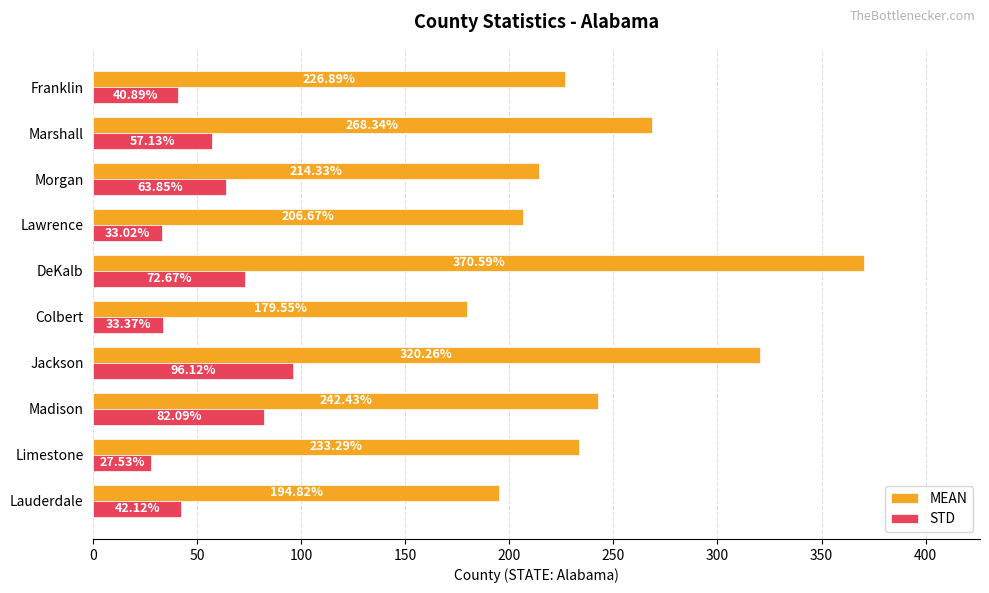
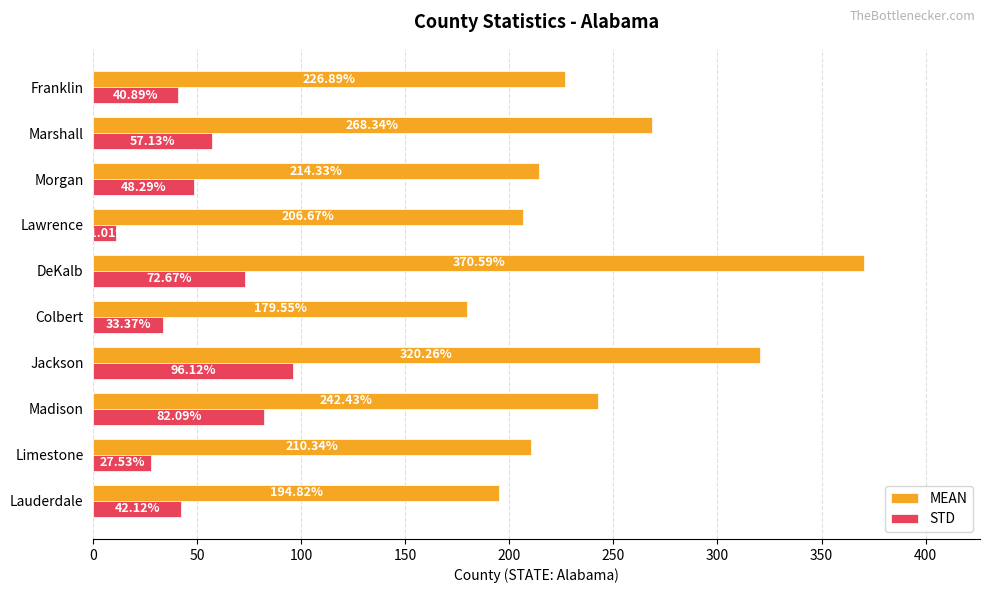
STD, Morgan: 63.85% -> 48.29%
STD, Lawrence: 33 -> 11
MEAN, Limestone: 233.29% -> 210.34%
